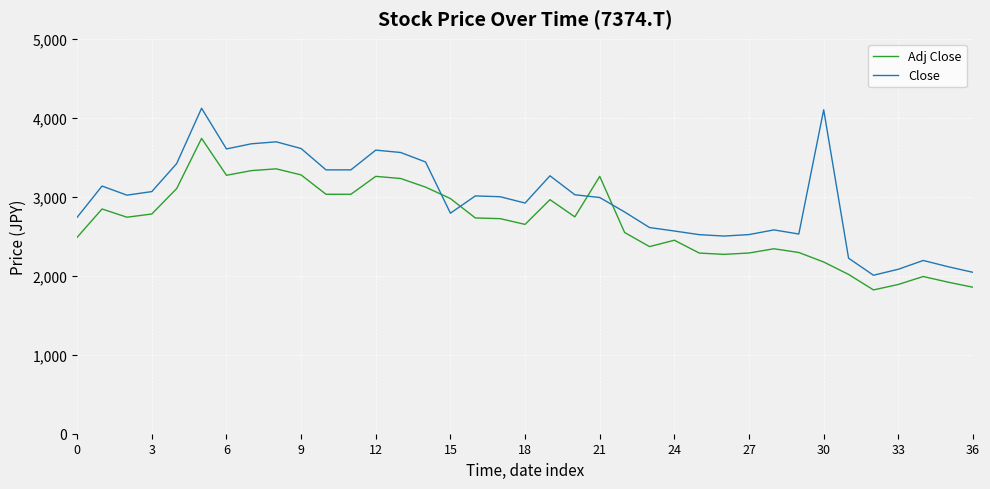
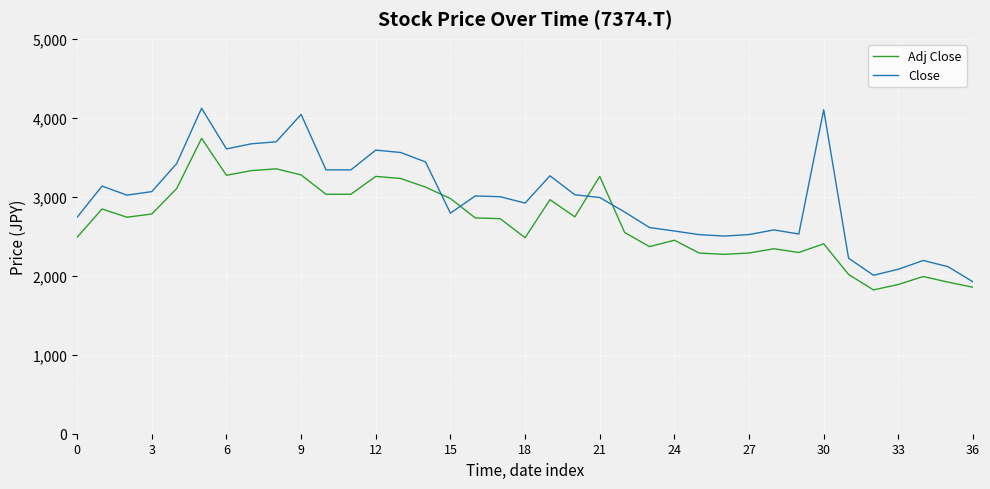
Close, 9: 3,600 -> 4,000
Adj Close, 18: 2,600 -> 2,500
Adj Close, 30: 2,200 -> 2,400
Close, 36: 2,000 -> 1,900
